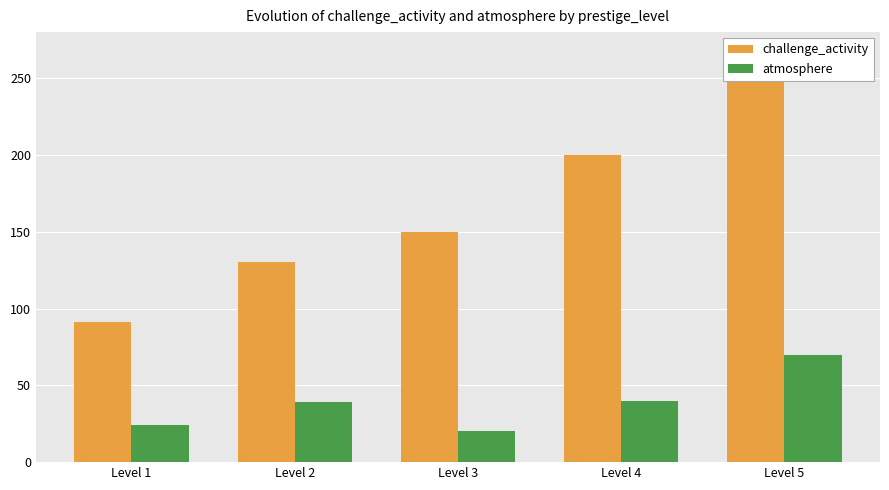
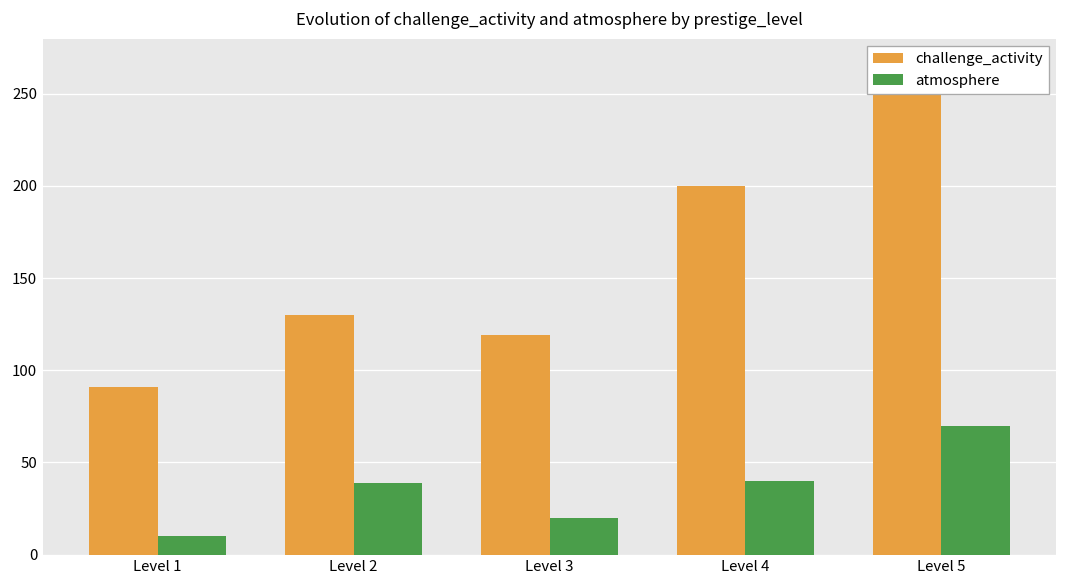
atmosphere, Level 1: 24 -> 10
challenge_activity, Level 3: 150 -> 119
